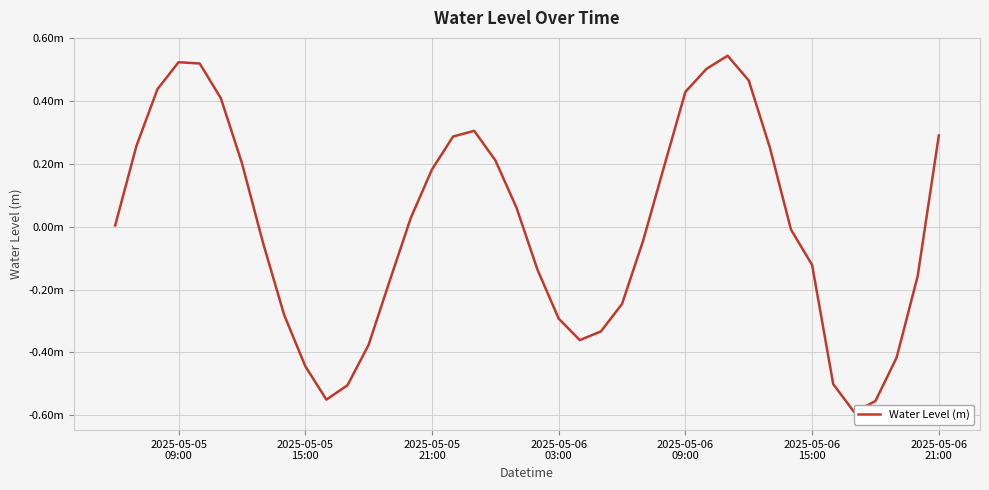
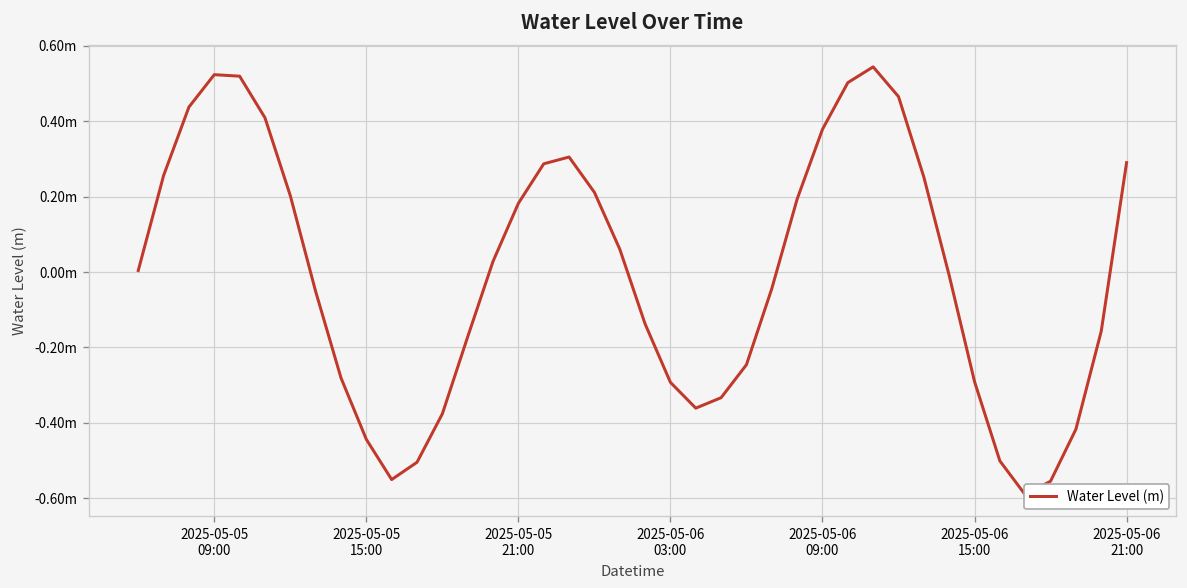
2025-05-06 09:00: 0.43m -> 0.38m
2025-05-06 15:00: -0.12m -> -0.29m
